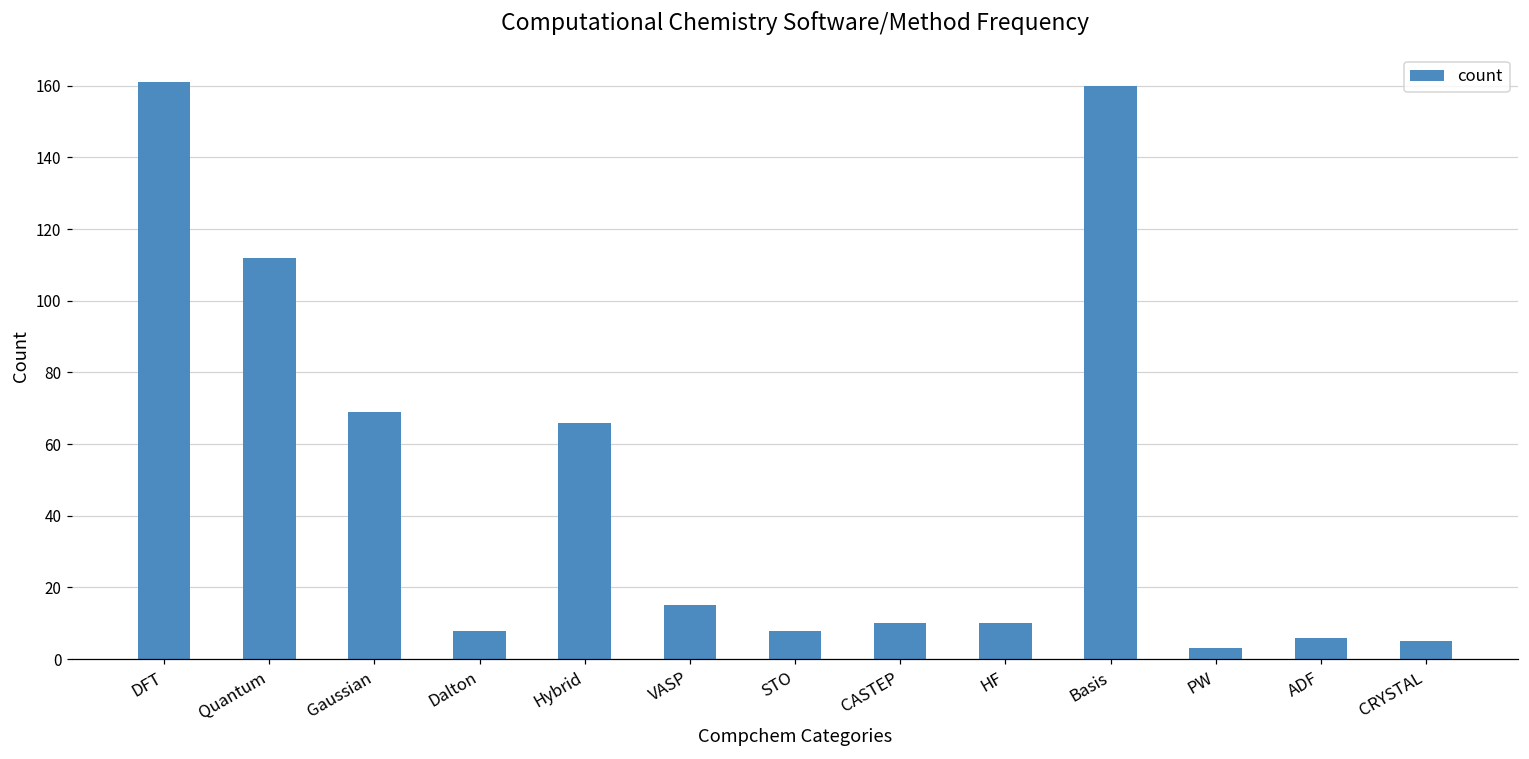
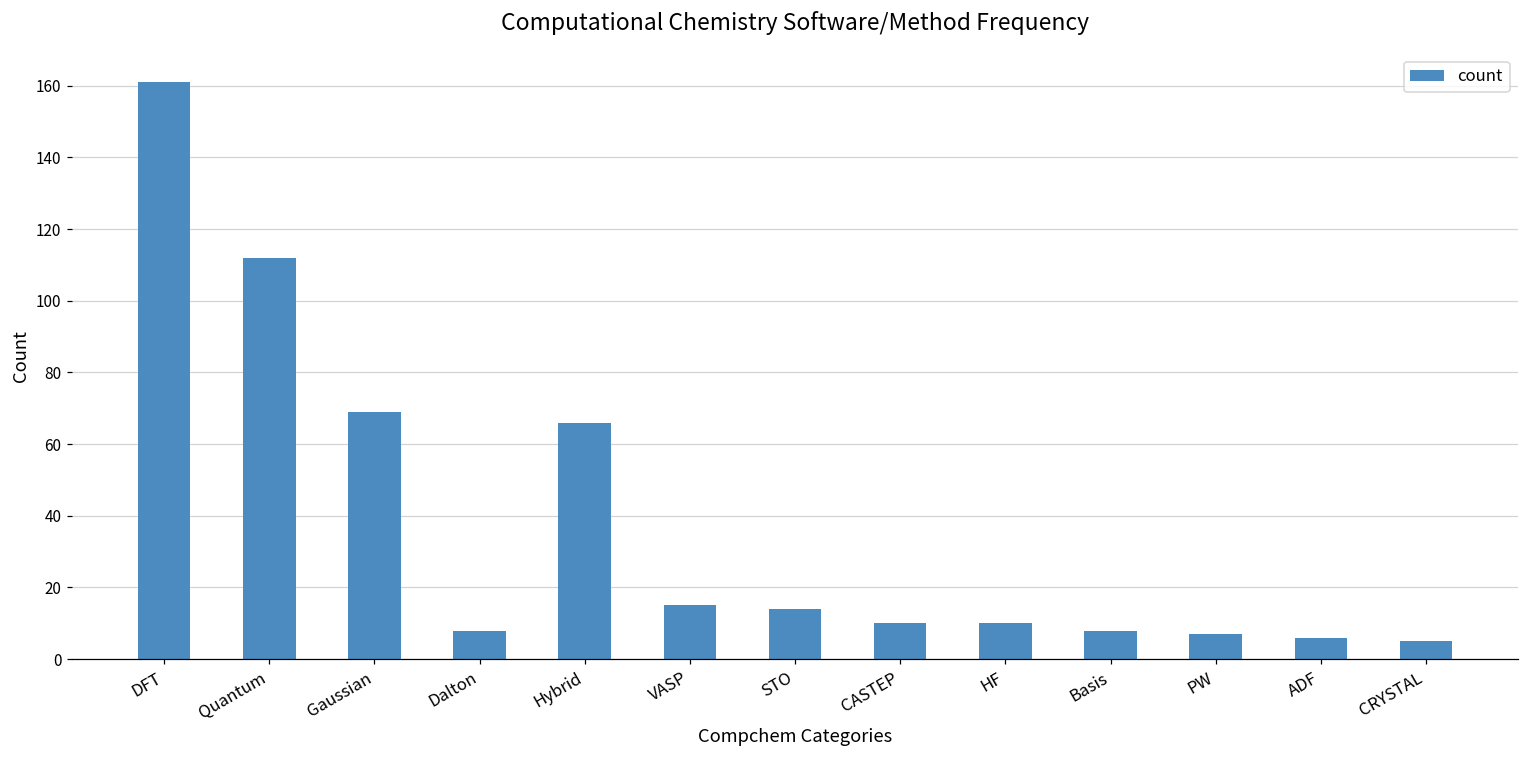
STO: 8 -> 14
Basis: 160 -> 8
PW: 3 -> 7
